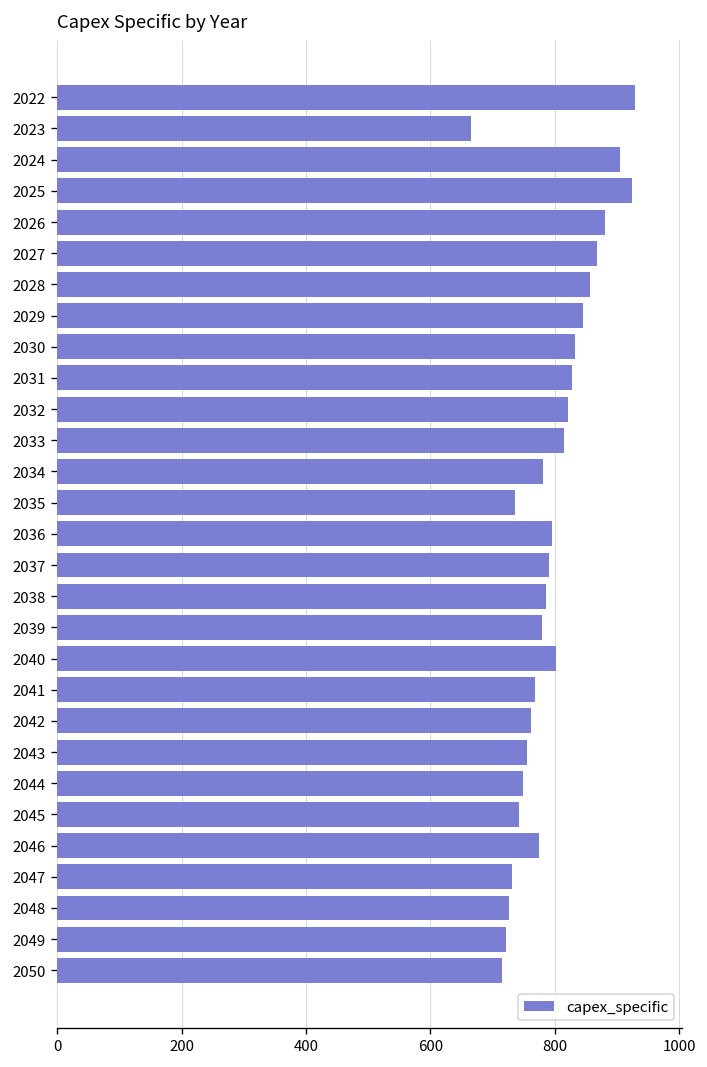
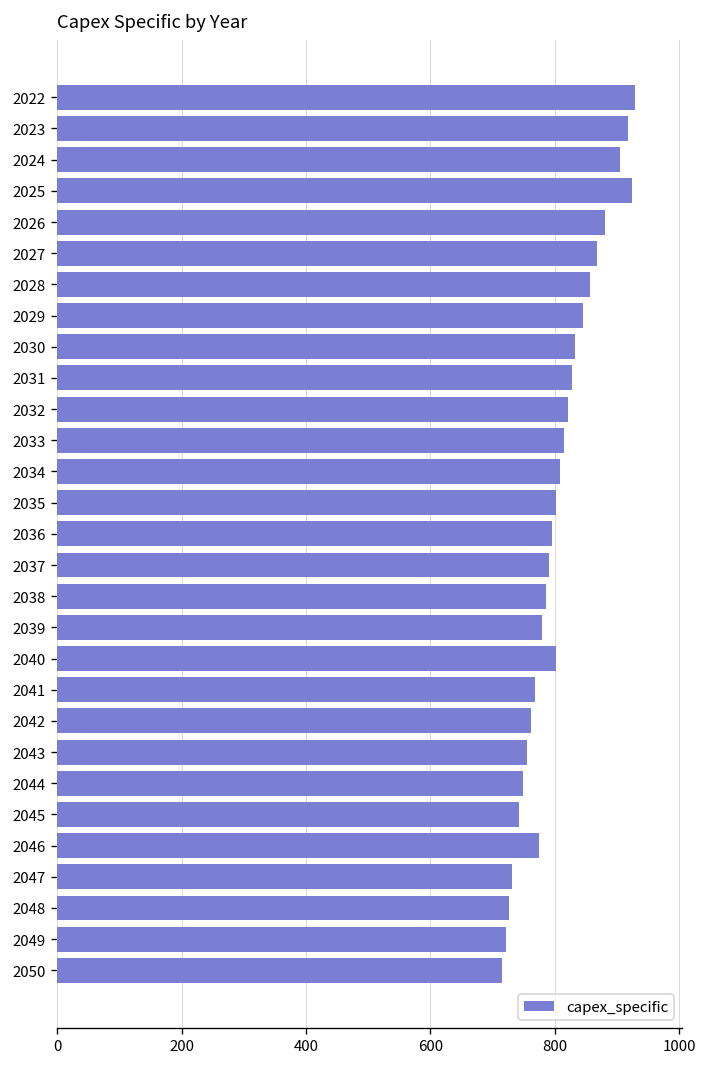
2023: 670 -> 920
2034: 780 -> 810
2035: 740 -> 800
